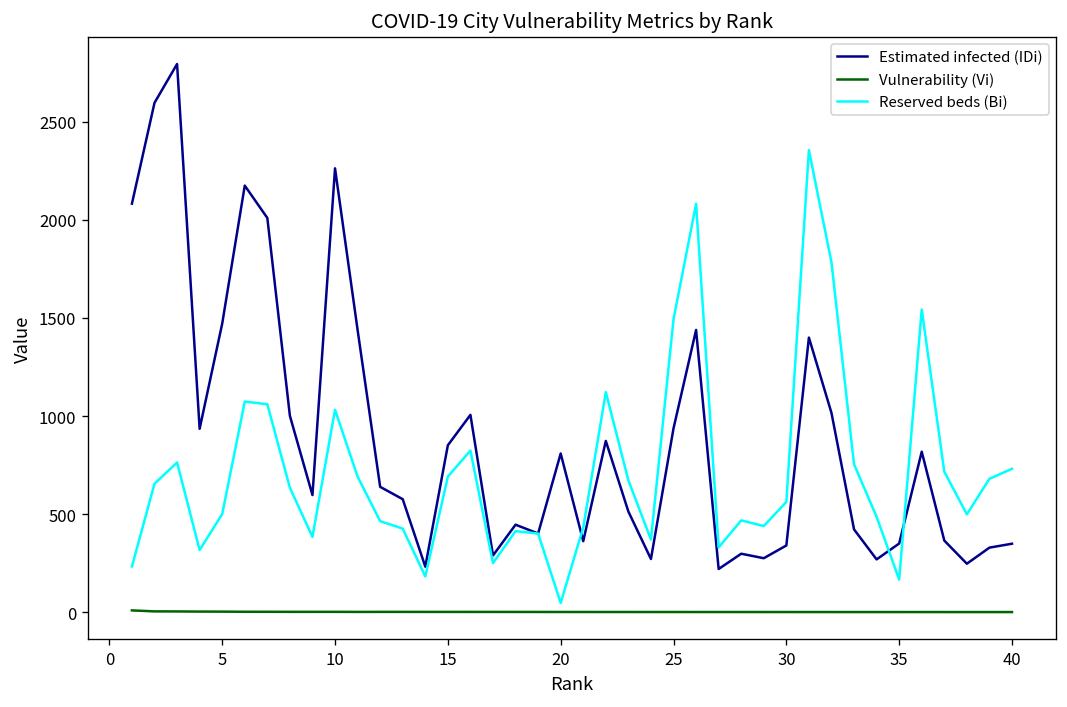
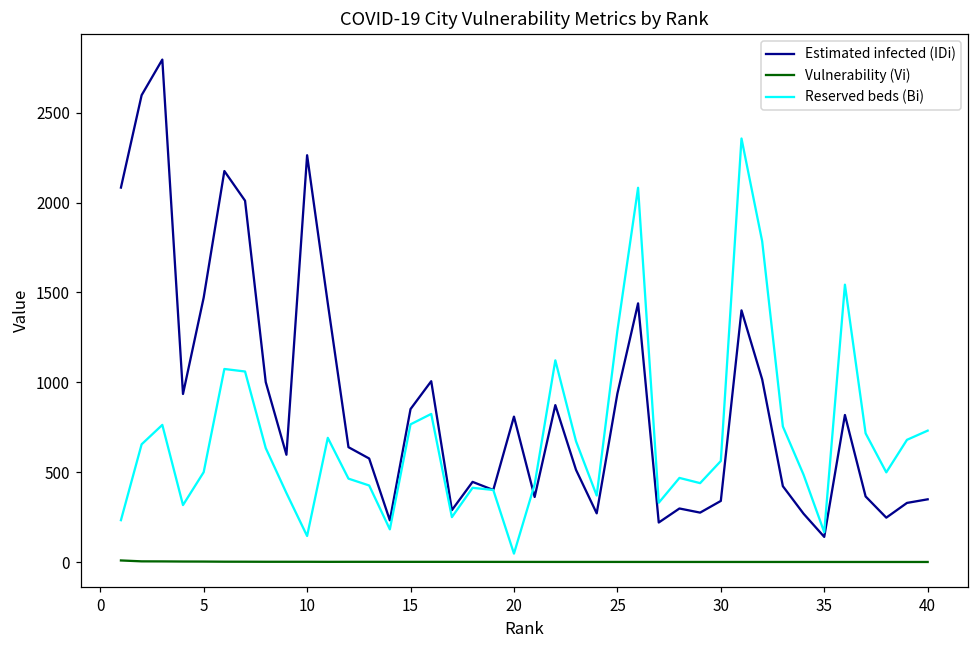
Reserved beds (Bi), 10: 1030 -> 150
Reserved beds (Bi), 15: 690 -> 770
Reserved beds (Bi), 25: 1490 -> 1290
Estimated infected (IDi), 35: 350 -> 140
